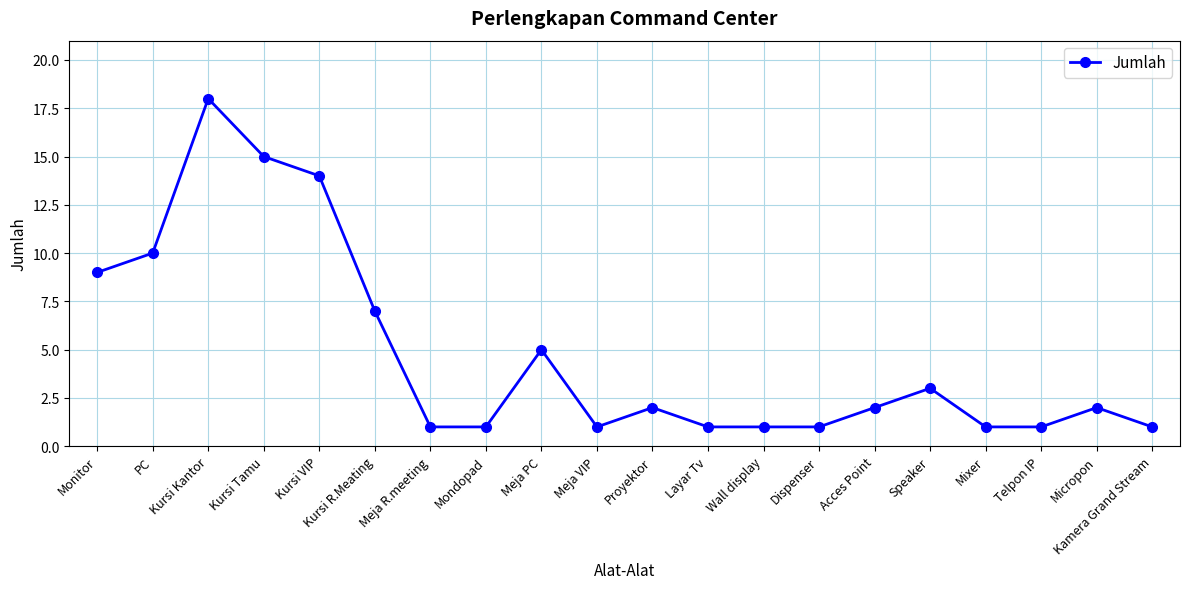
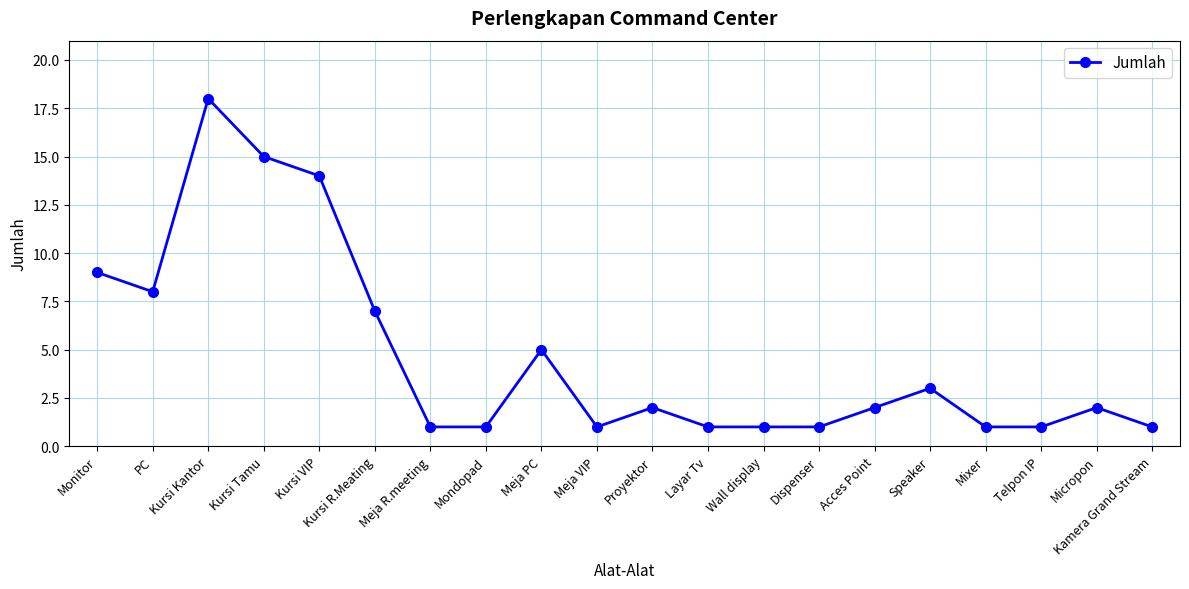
PC: 10 -> 8
